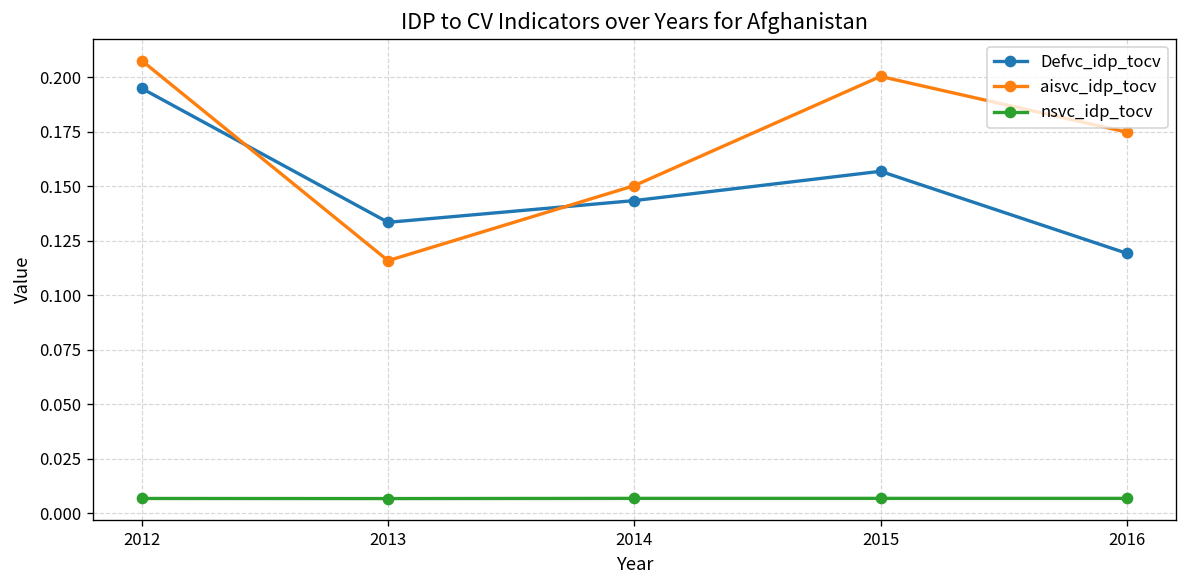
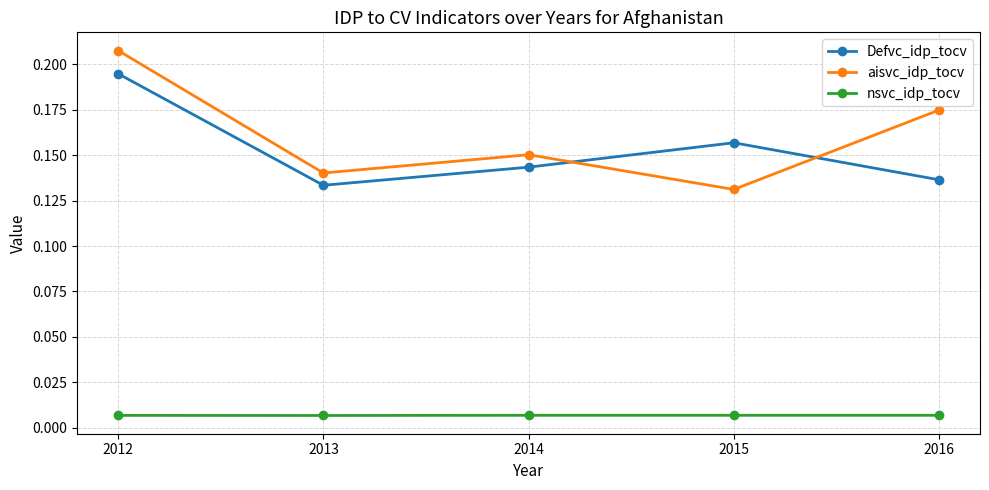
aisvc_idp_tocv, 2013: 0.116 -> 0.140
aisvc_idp_tocv, 2015: 0.200 -> 0.131
Defvc_idp_tocv, 2016: 0.119 -> 0.136
